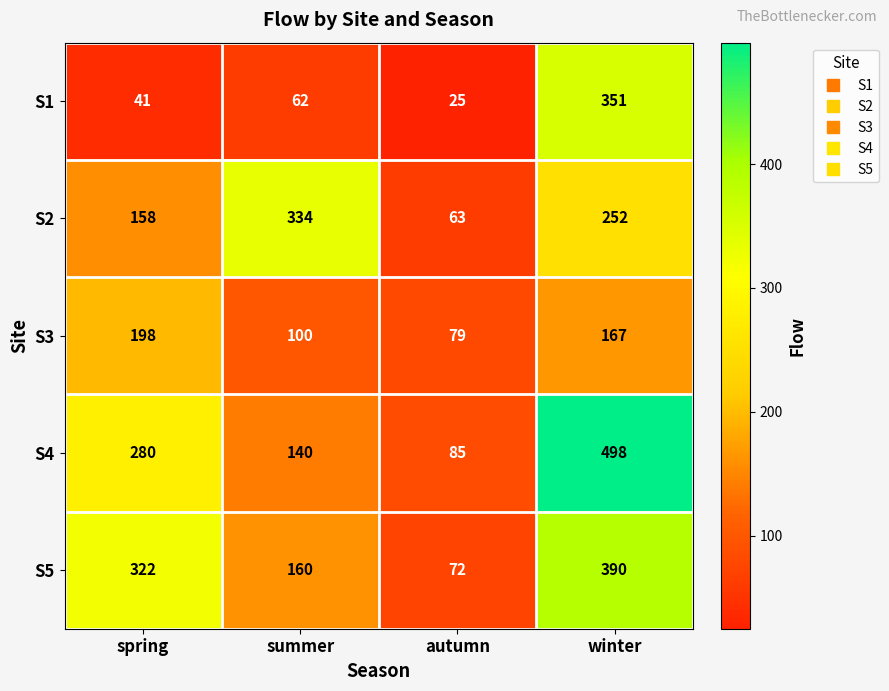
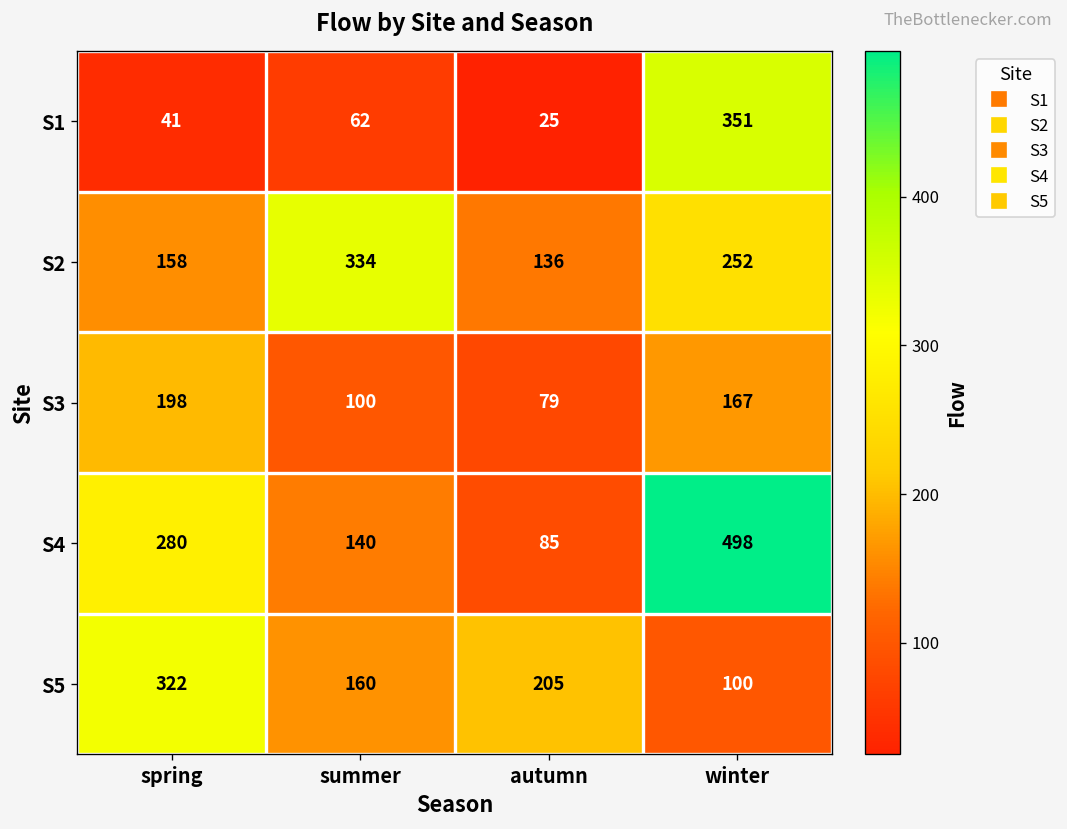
S2, autumn: 63 -> 136
S5, autumn: 72 -> 205
S5, winter: 390 -> 100
